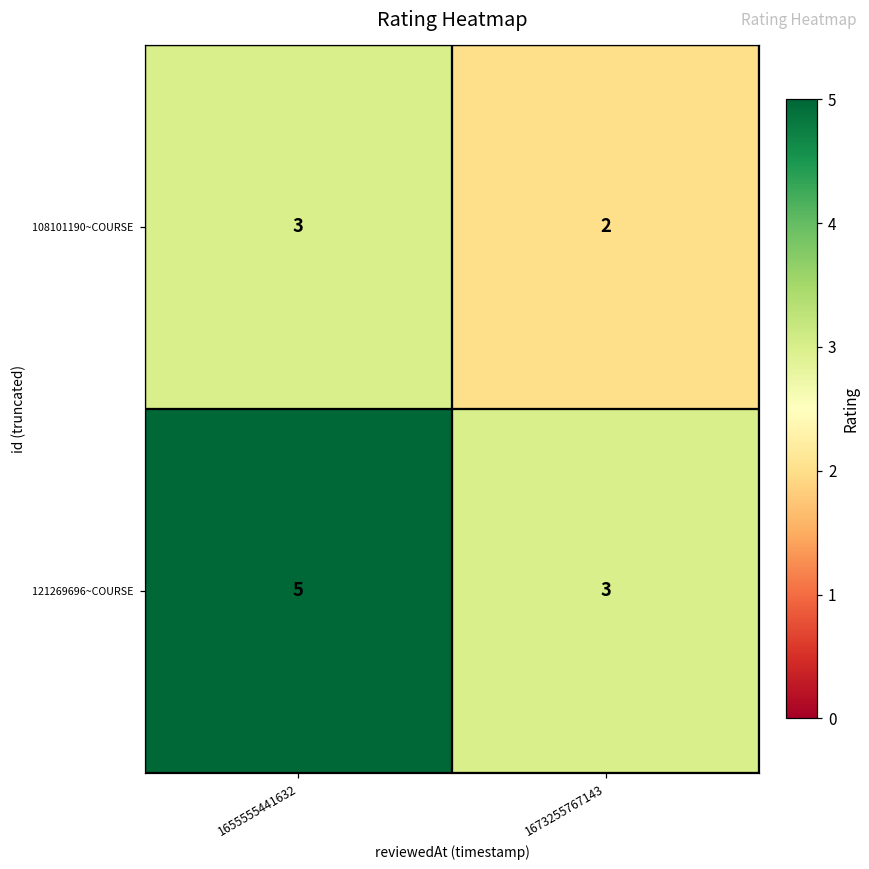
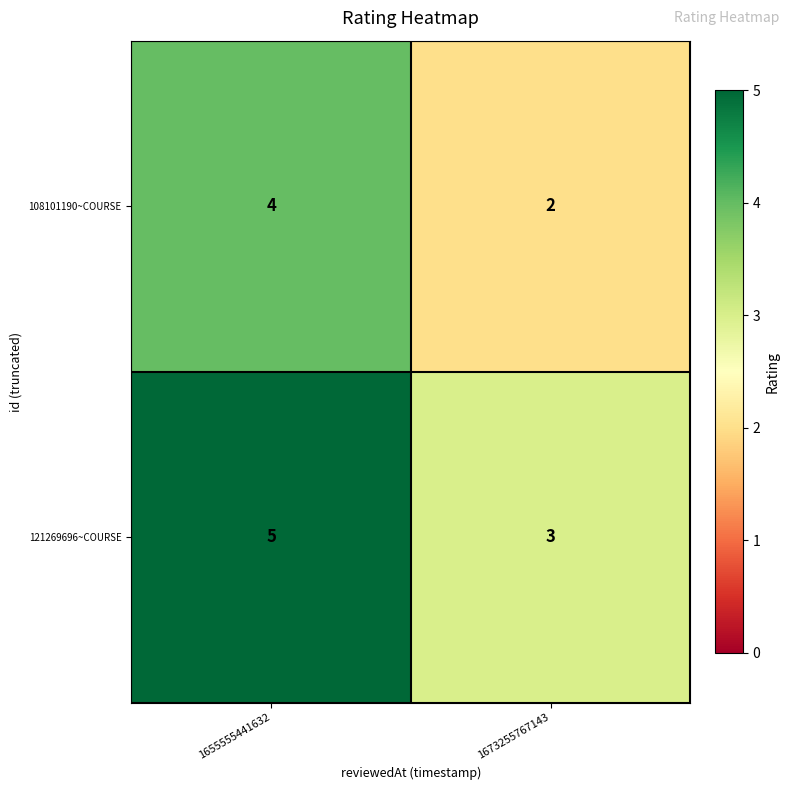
108101190~COURSE, 1655555441632: 3 -> 4
